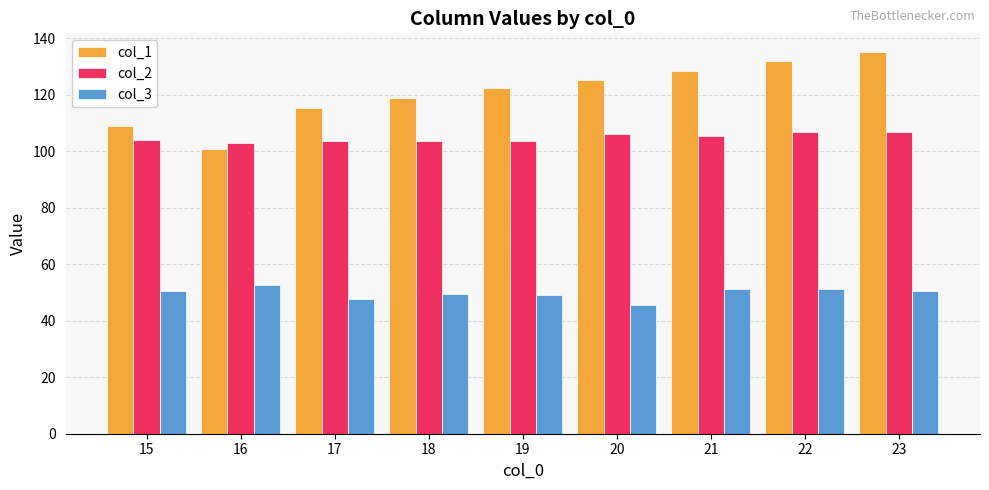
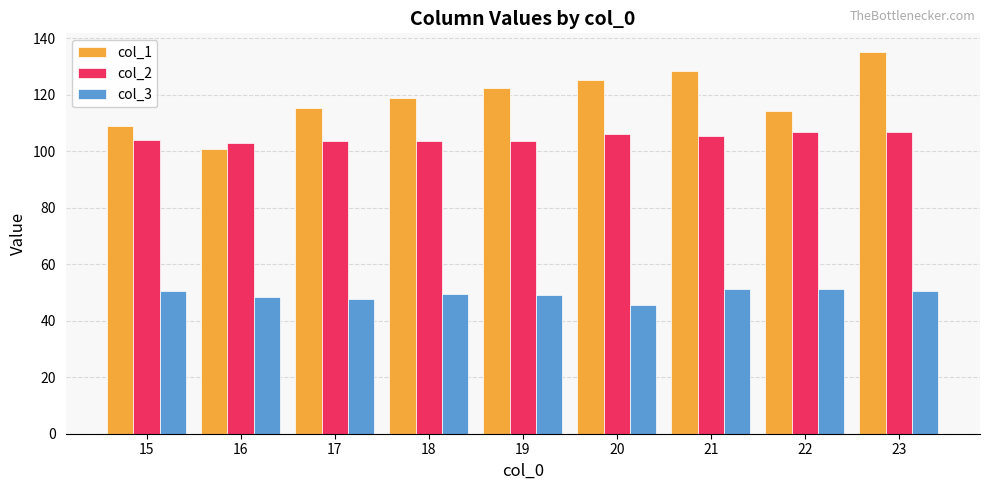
col_3, 16: 53 -> 48
col_1, 22: 132 -> 114
